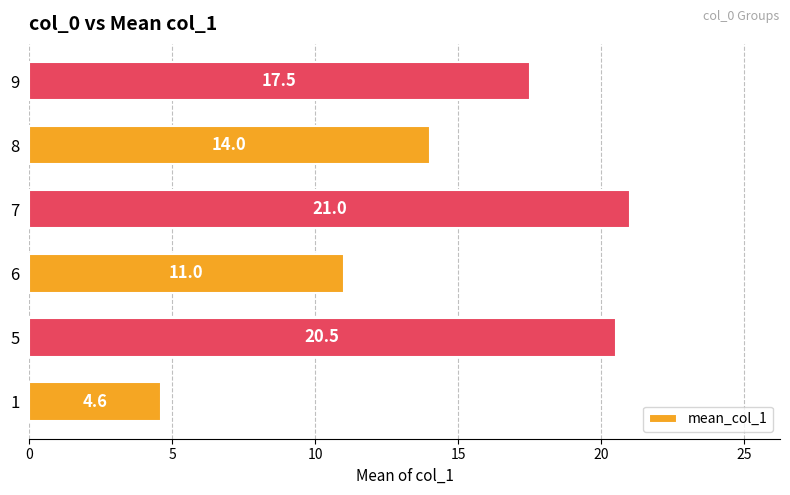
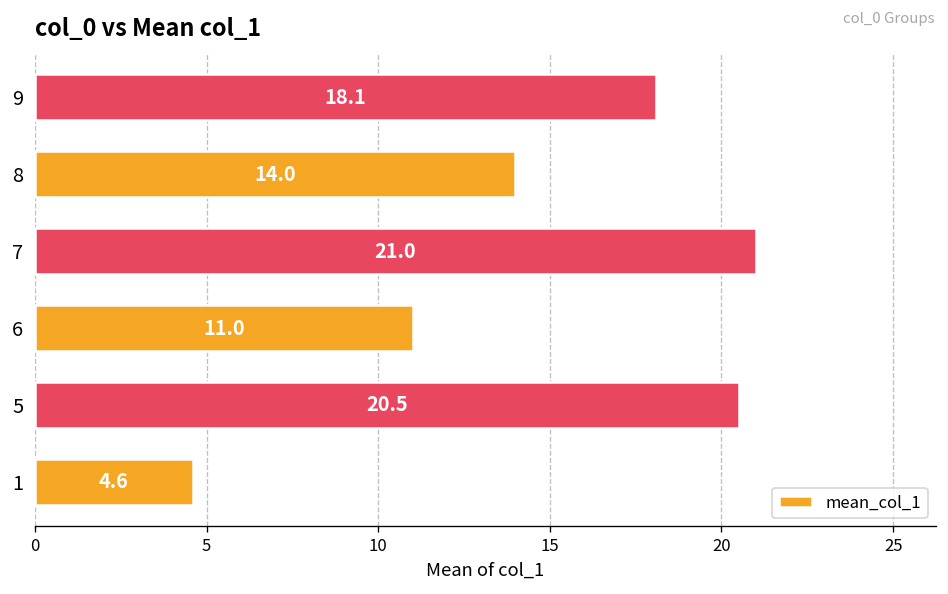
9: 17.5 -> 18.1
